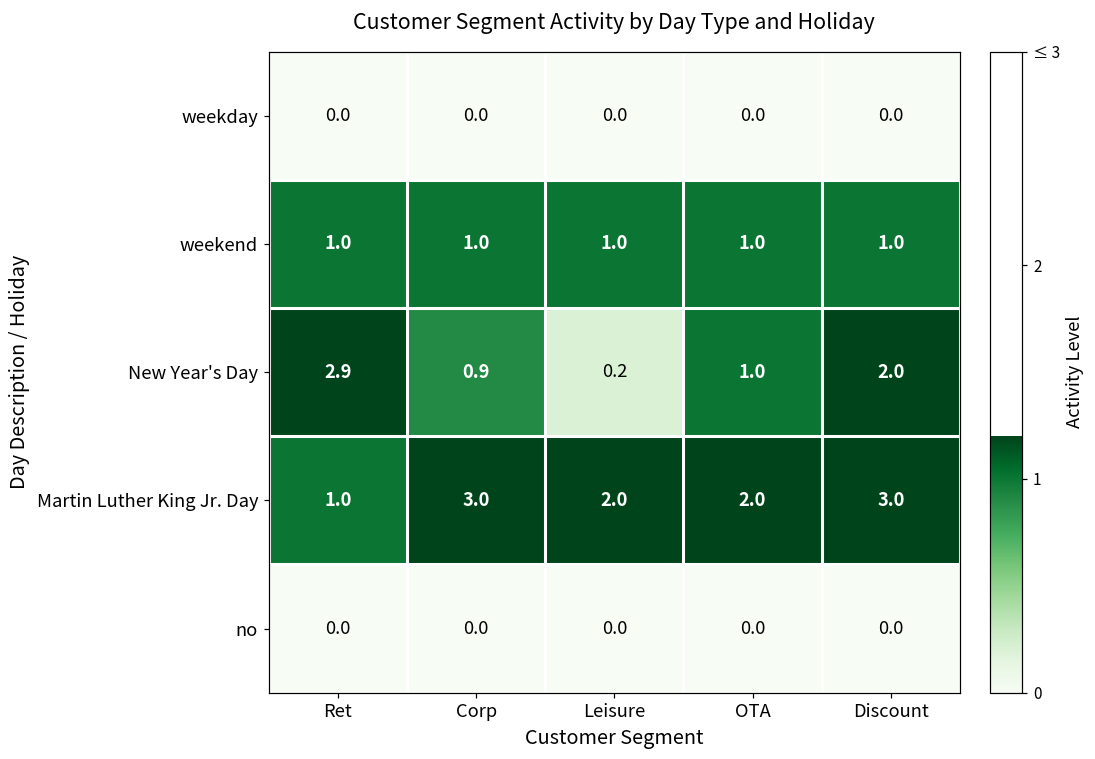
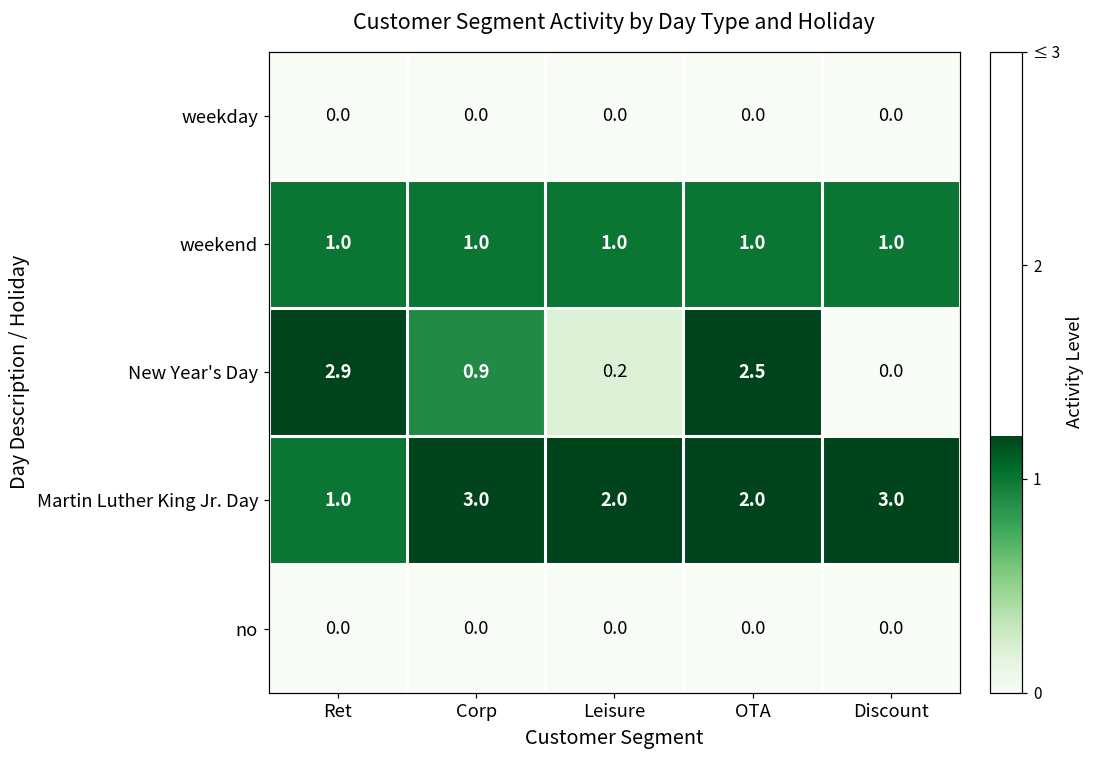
New Year's Day, OTA: 1.0 -> 2.5
New Year's Day, Discount: 2.0 -> 0.0
